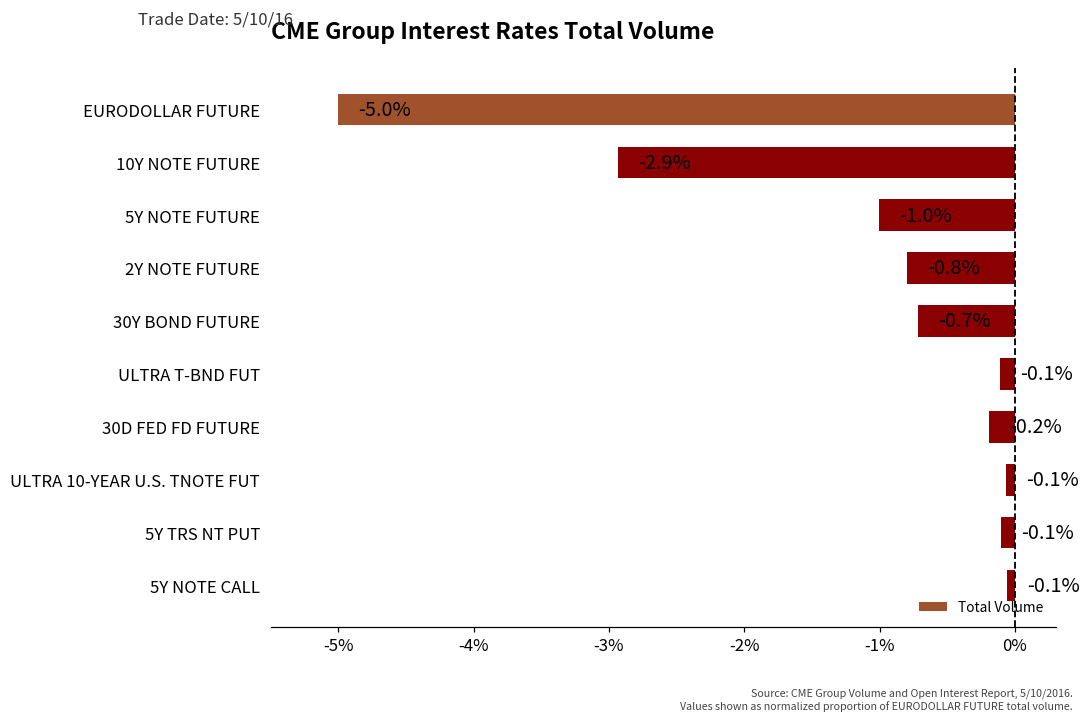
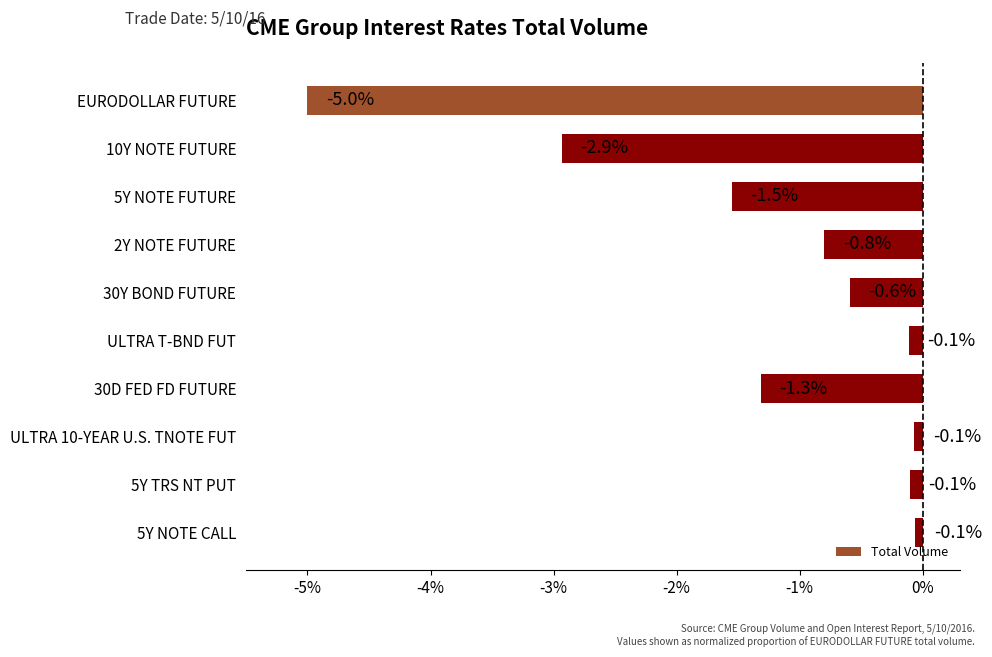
5Y NOTE FUTURE: -1.0% -> -1.5%
30Y BOND FUTURE: -0.7% -> -0.6%
30D FED FD FUTURE: -0.2% -> -1.3%
